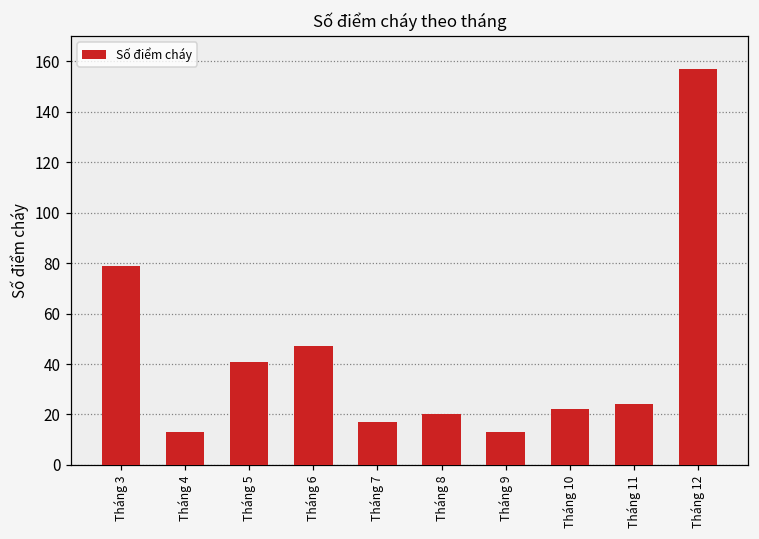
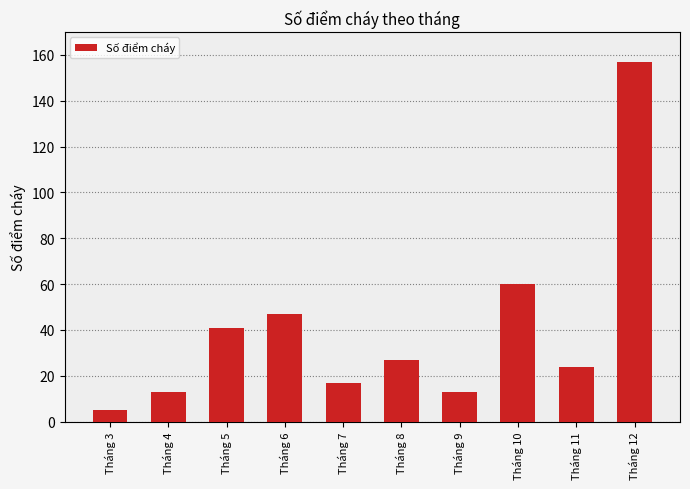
Tháng 3: 79 -> 5
Tháng 8: 20 -> 27
Tháng 10: 22 -> 60
